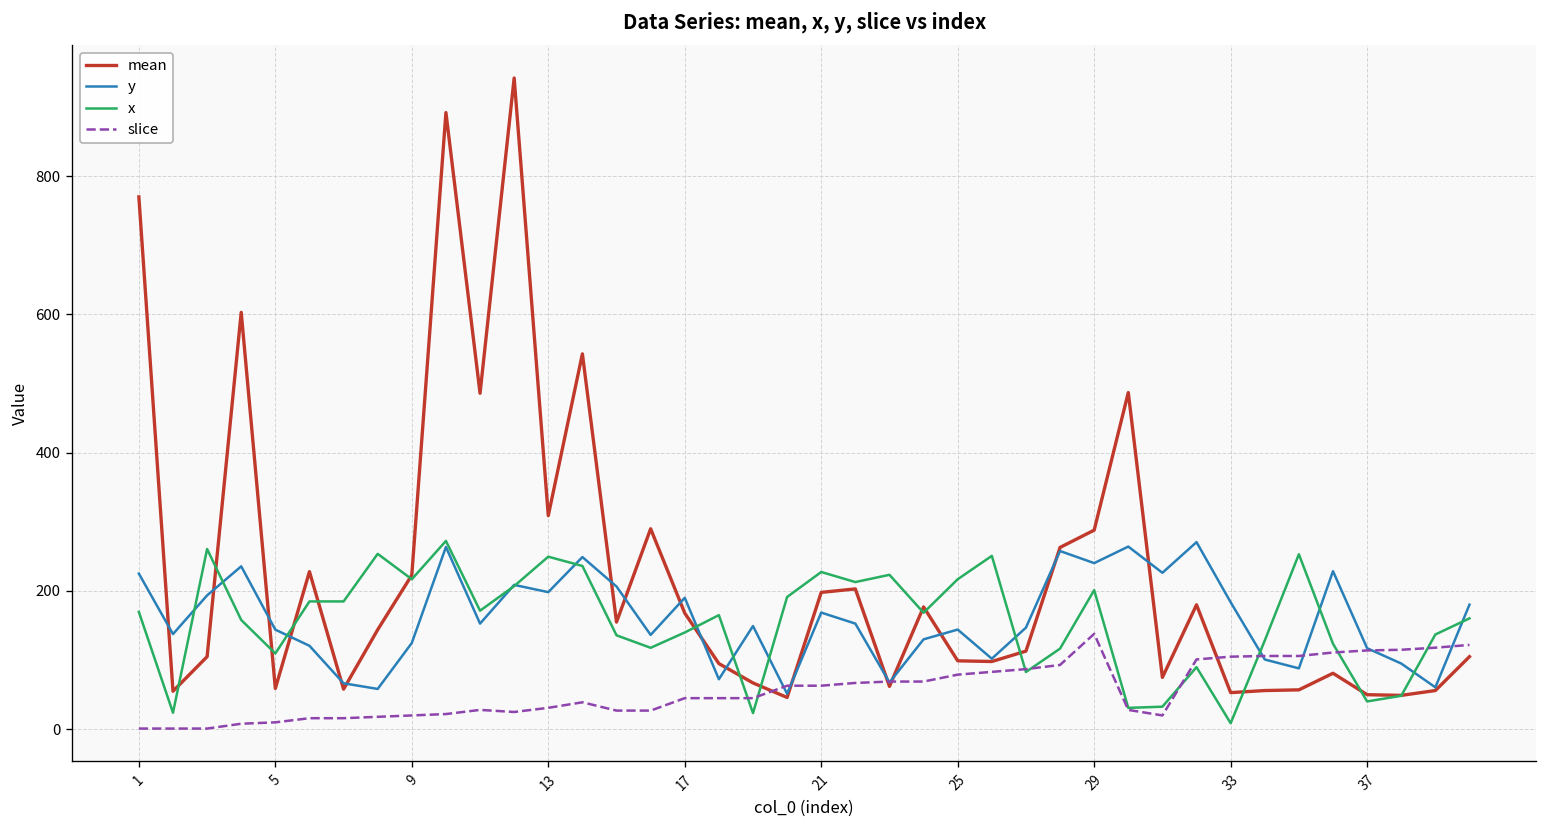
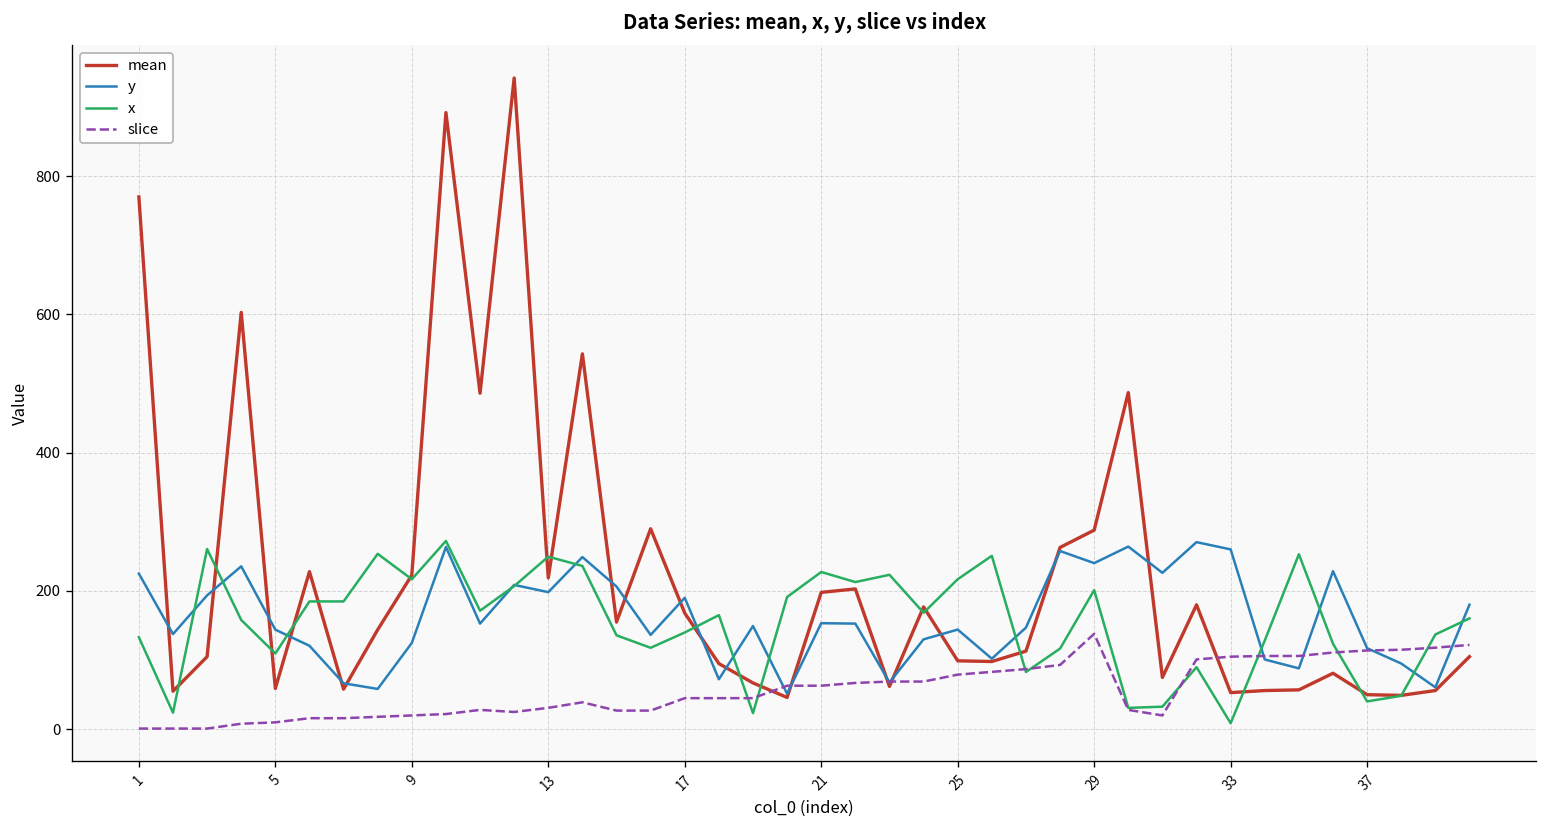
x, 1: 170 -> 130
mean, 13: 310 -> 220
y, 21: 170 -> 150
y, 33: 180 -> 260
